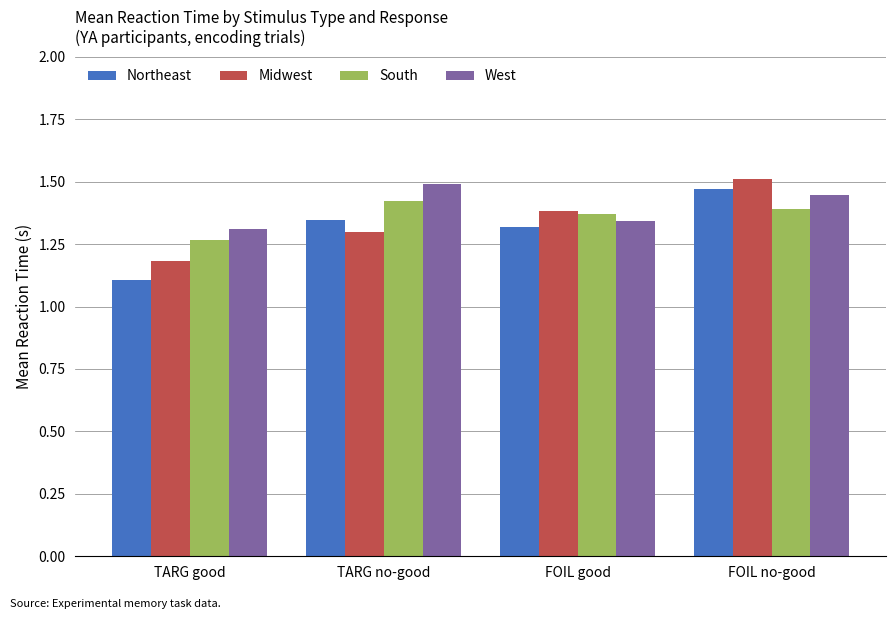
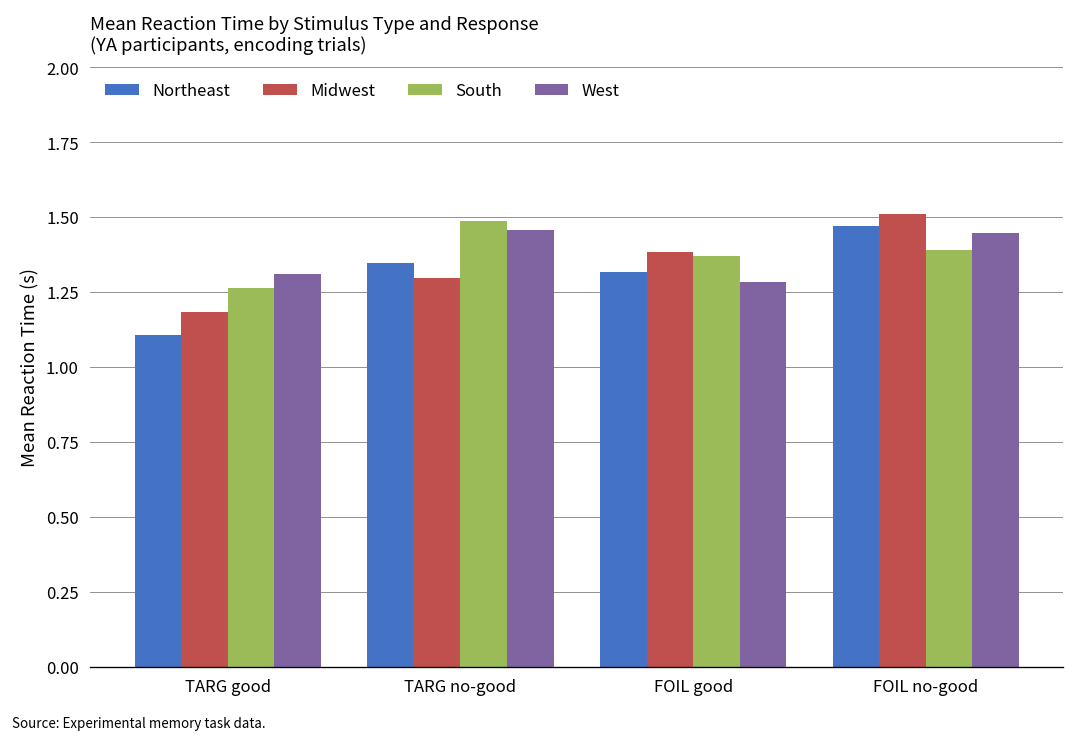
South, TARG no-good: 1.42 -> 1.49
West, TARG no-good: 1.49 -> 1.46
West, FOIL good: 1.34 -> 1.28
